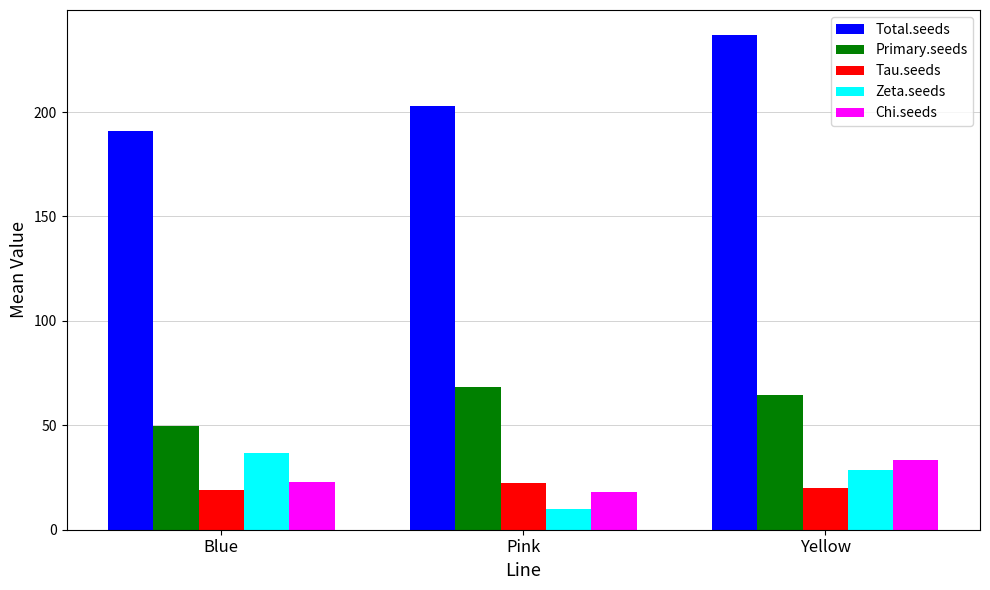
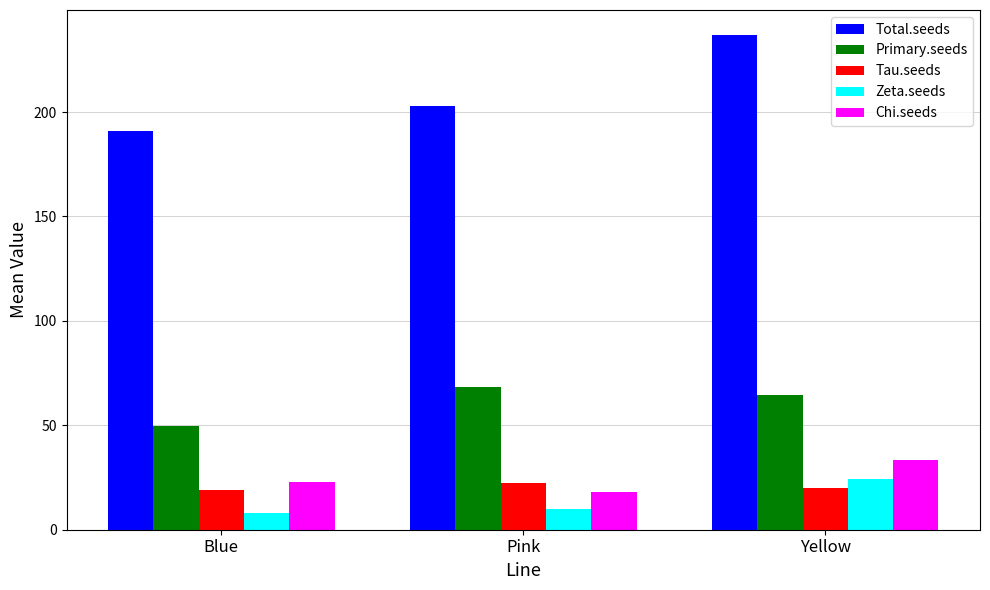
Zeta.seeds, Blue: 37 -> 8
Zeta.seeds, Yellow: 29 -> 24
